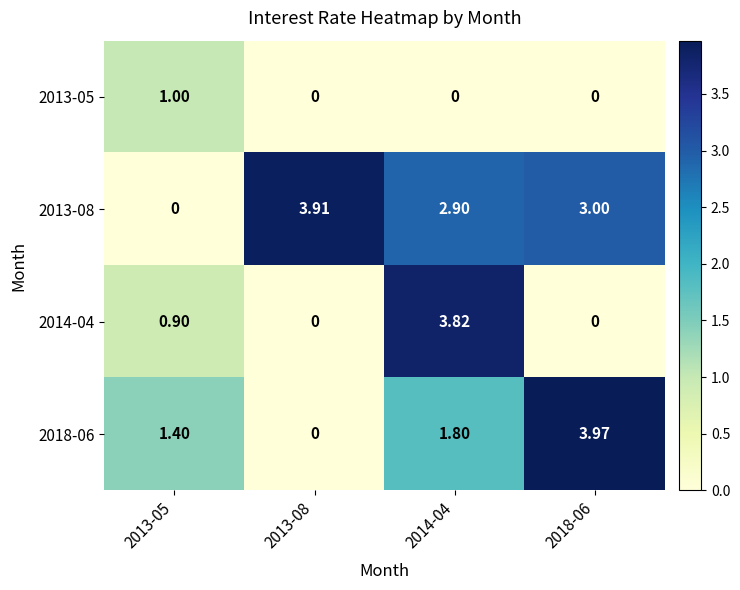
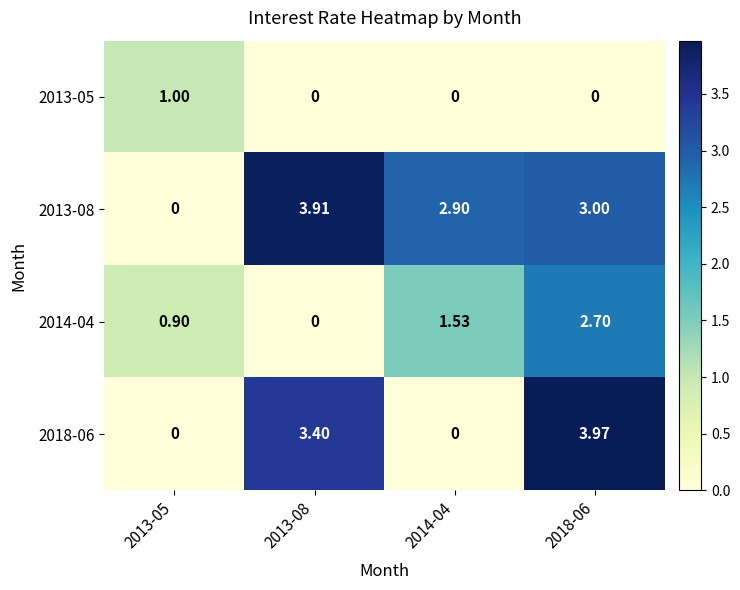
2014-04, 2014-04: 3.82 -> 1.53
2014-04, 2018-06: 0 -> 2.70
2018-06, 2013-05: 1.40 -> 0
2018-06, 2013-08: 0 -> 3.40
2018-06, 2014-04: 1.80 -> 0
